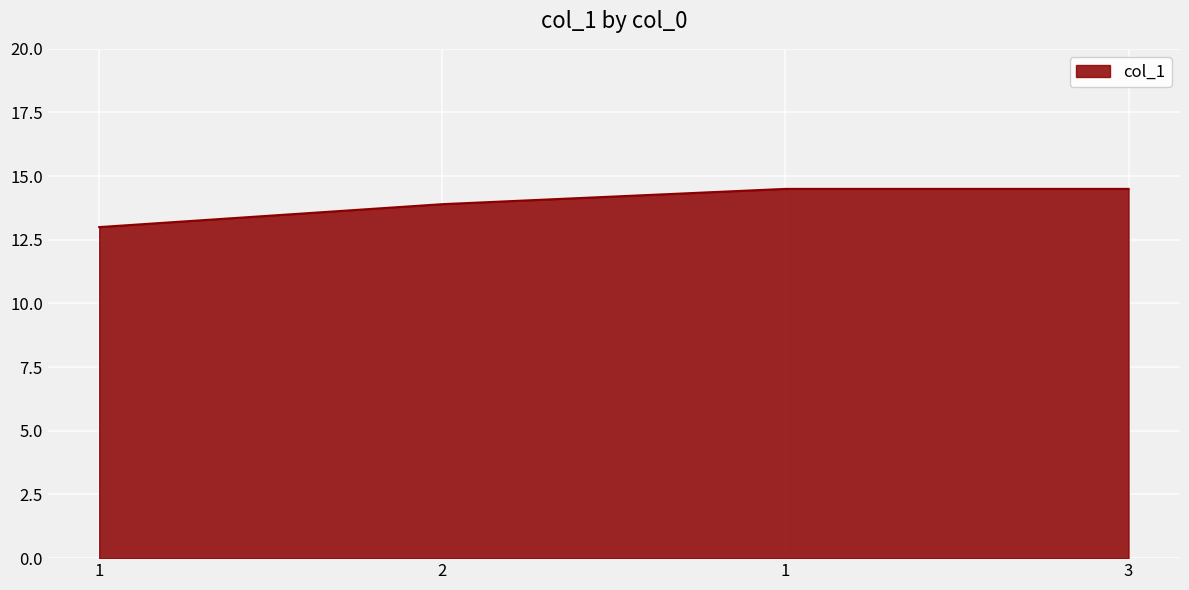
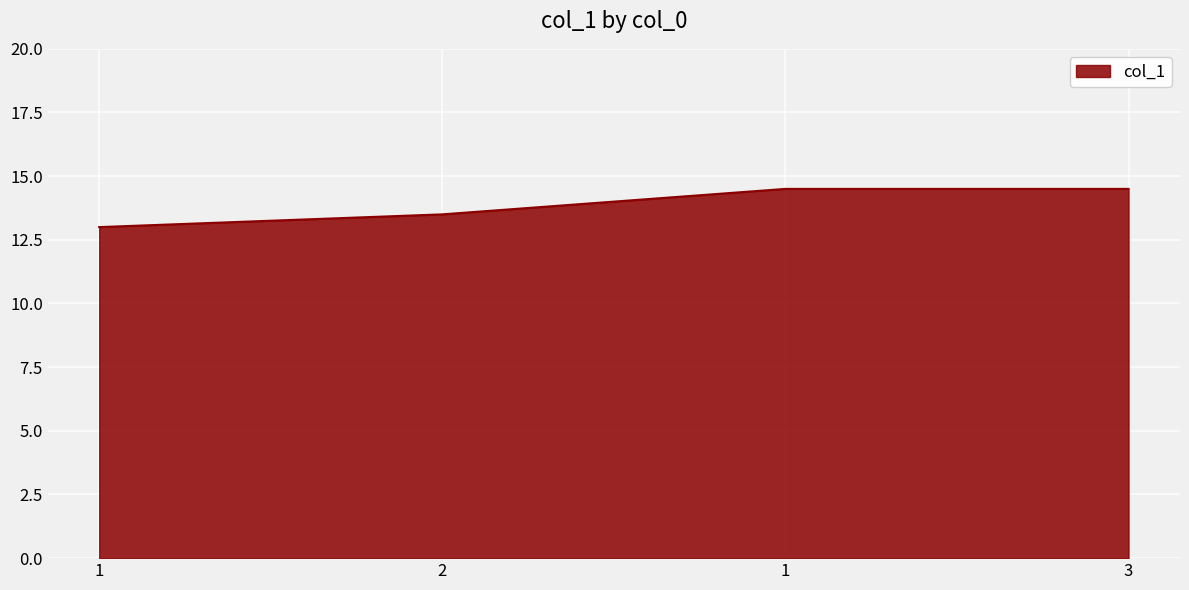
2: 13.9 -> 13.5
